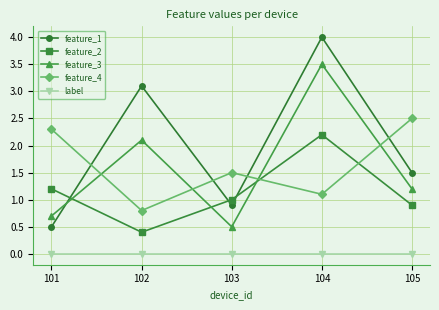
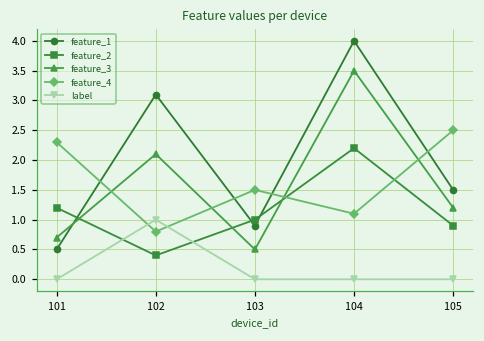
label, 102: 0 -> 1
